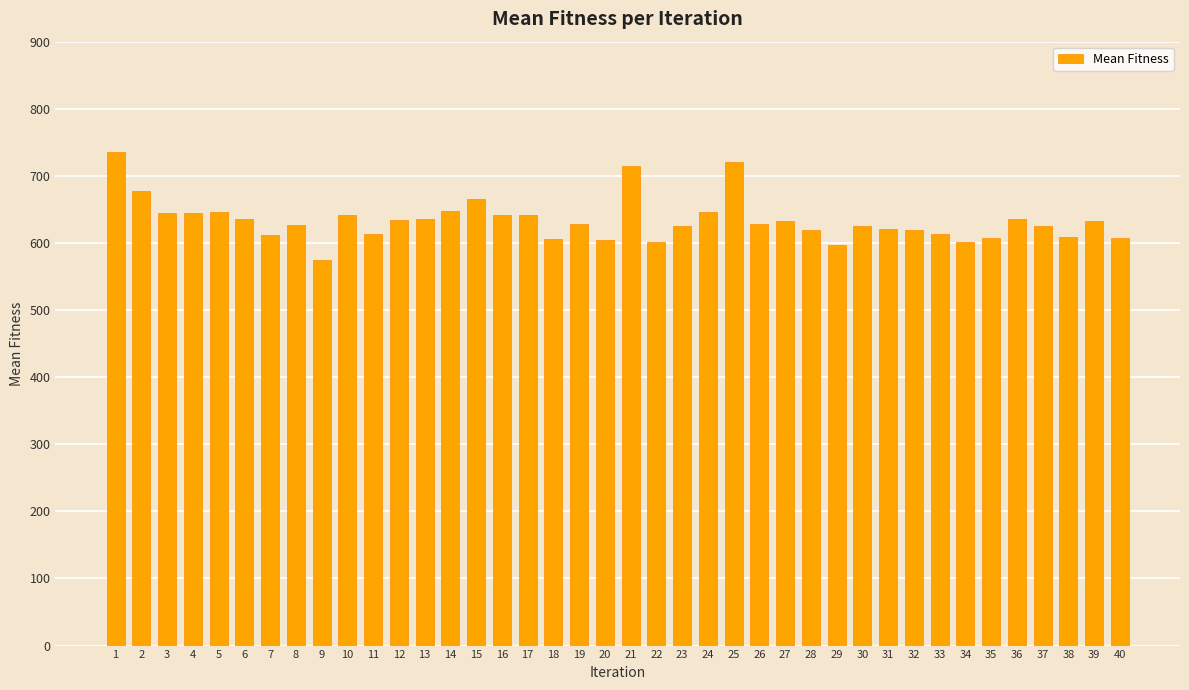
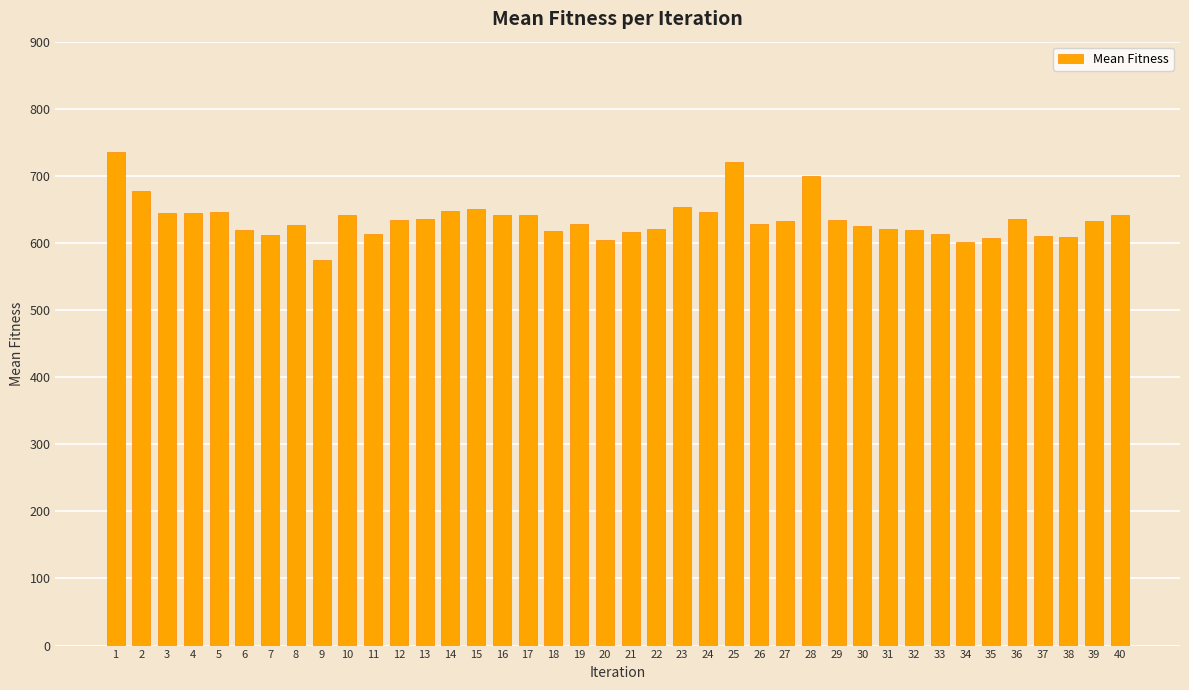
6: 640 -> 620
15: 670 -> 650
18: 610 -> 620
21: 720 -> 620
22: 600 -> 620
23: 630 -> 650
28: 620 -> 700
29: 600 -> 630
37: 630 -> 610
40: 610 -> 640
